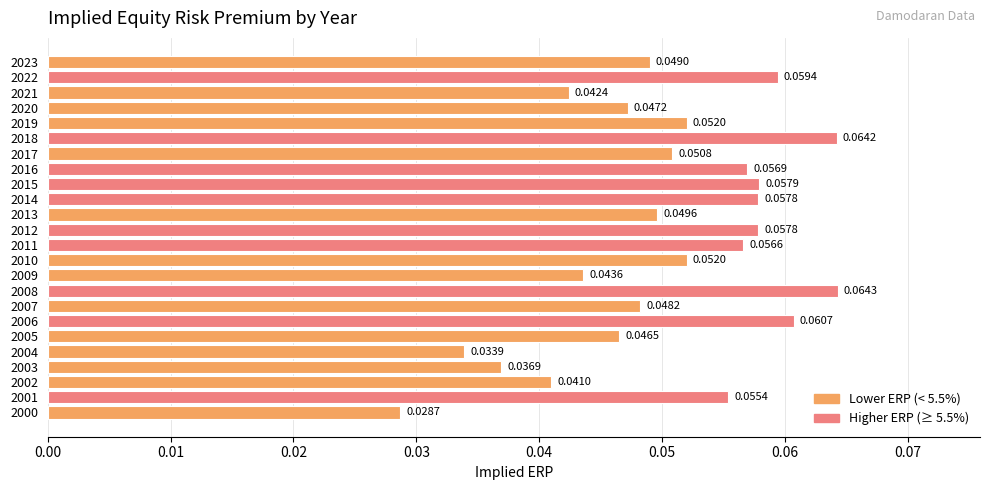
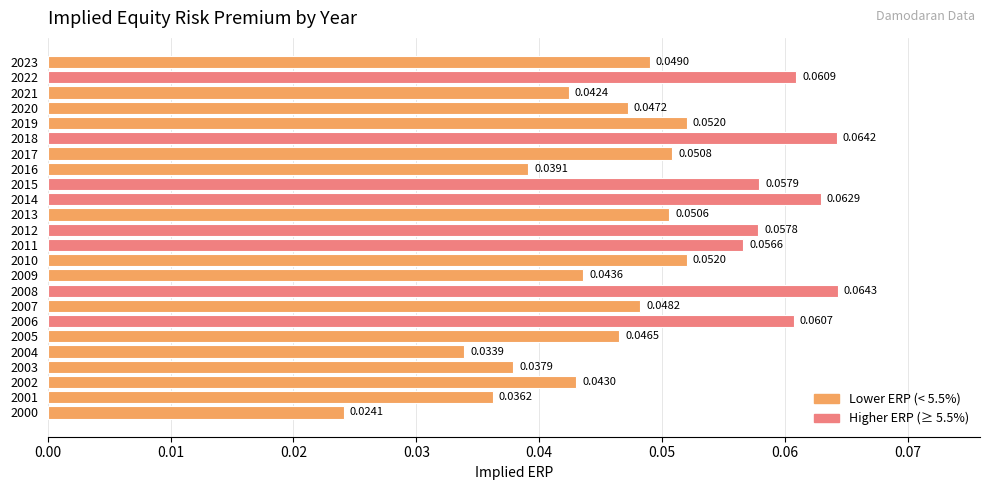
2022: 0.0594 -> 0.0609
2016: 0.0569 -> 0.0391
2014: 0.0578 -> 0.0629
2013: 0.0496 -> 0.0506
2003: 0.0369 -> 0.0379
2002: 0.0410 -> 0.0430
2001: 0.0554 -> 0.0362
2000: 0.0287 -> 0.0241
